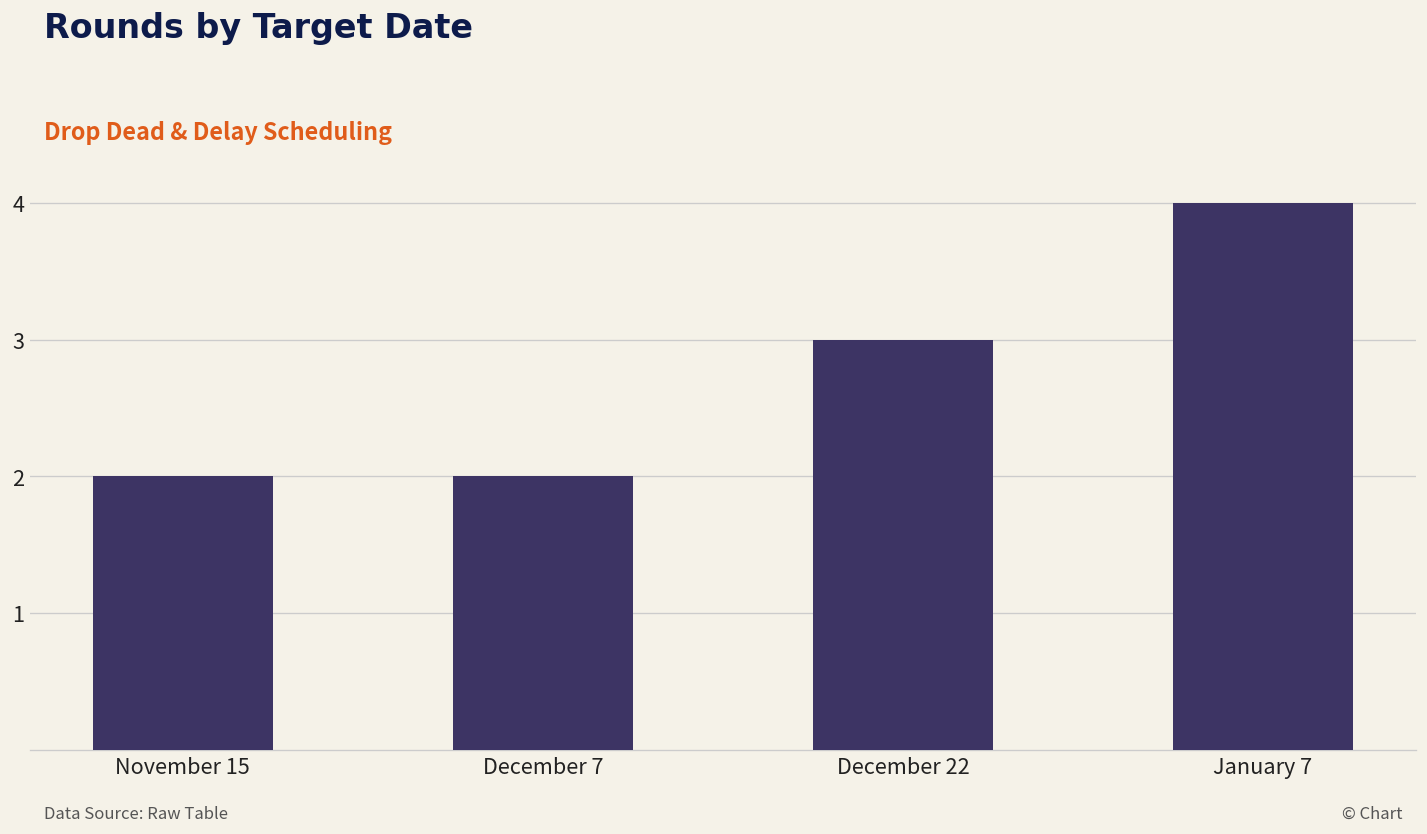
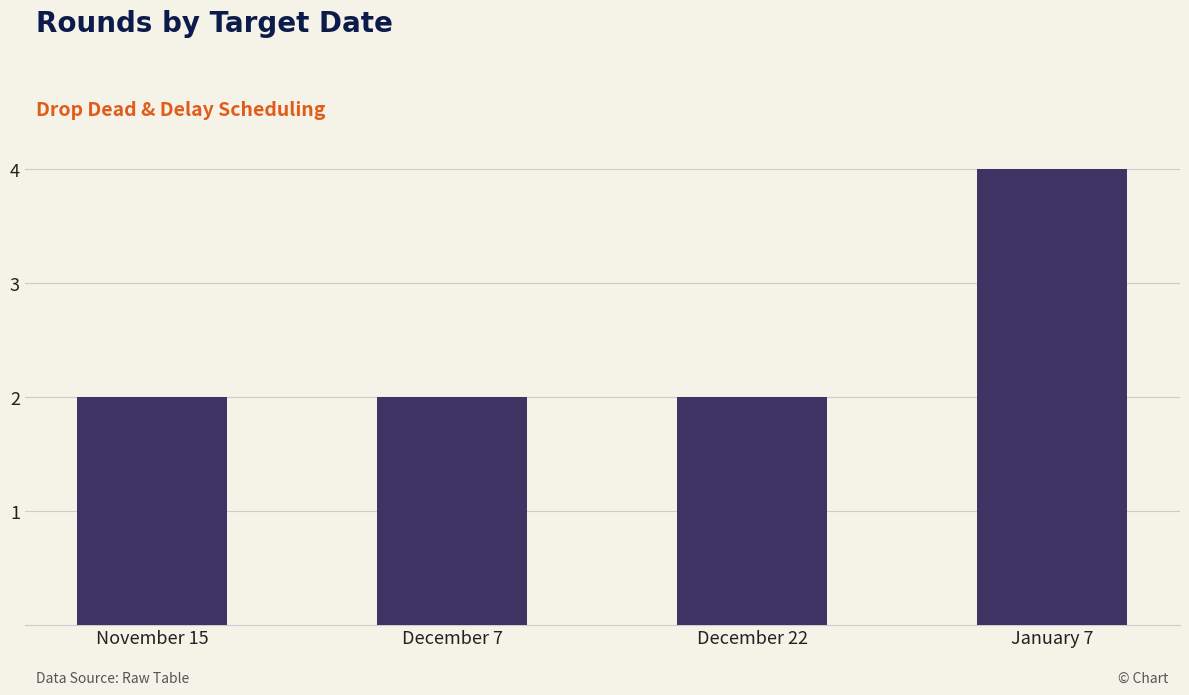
December 22: 3 -> 2
